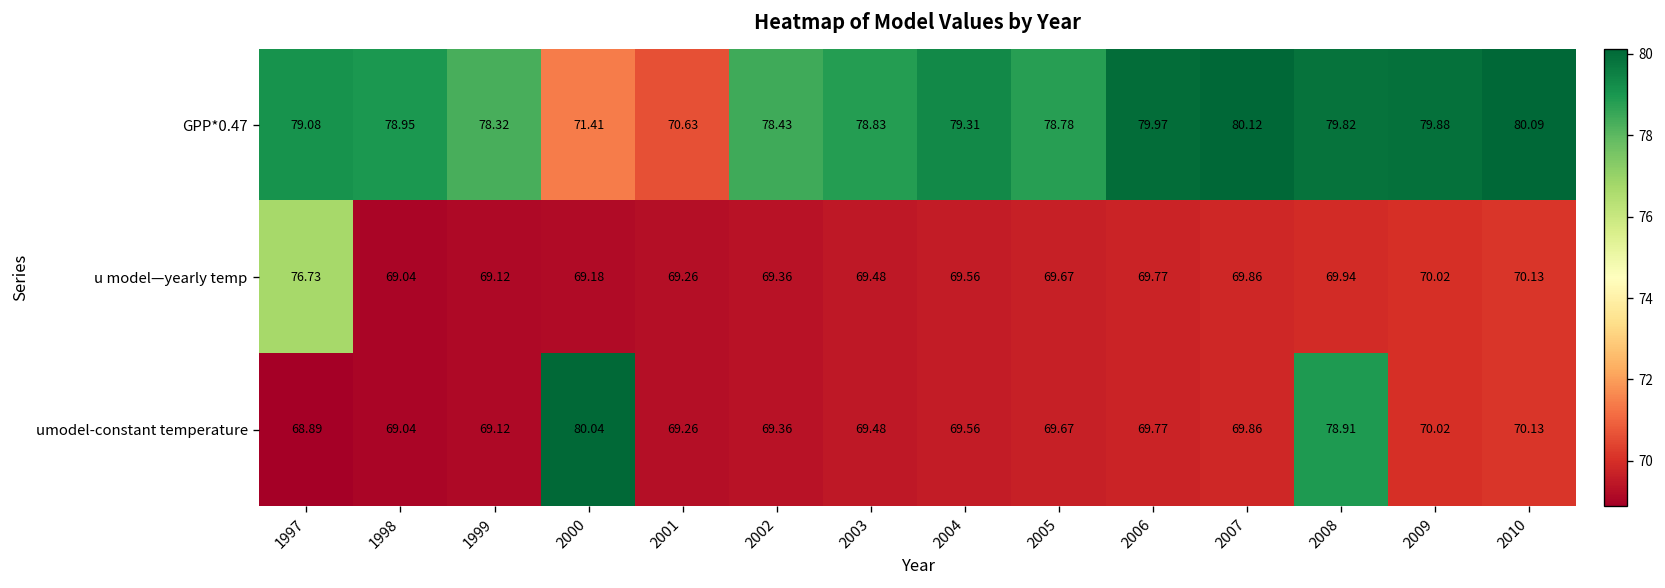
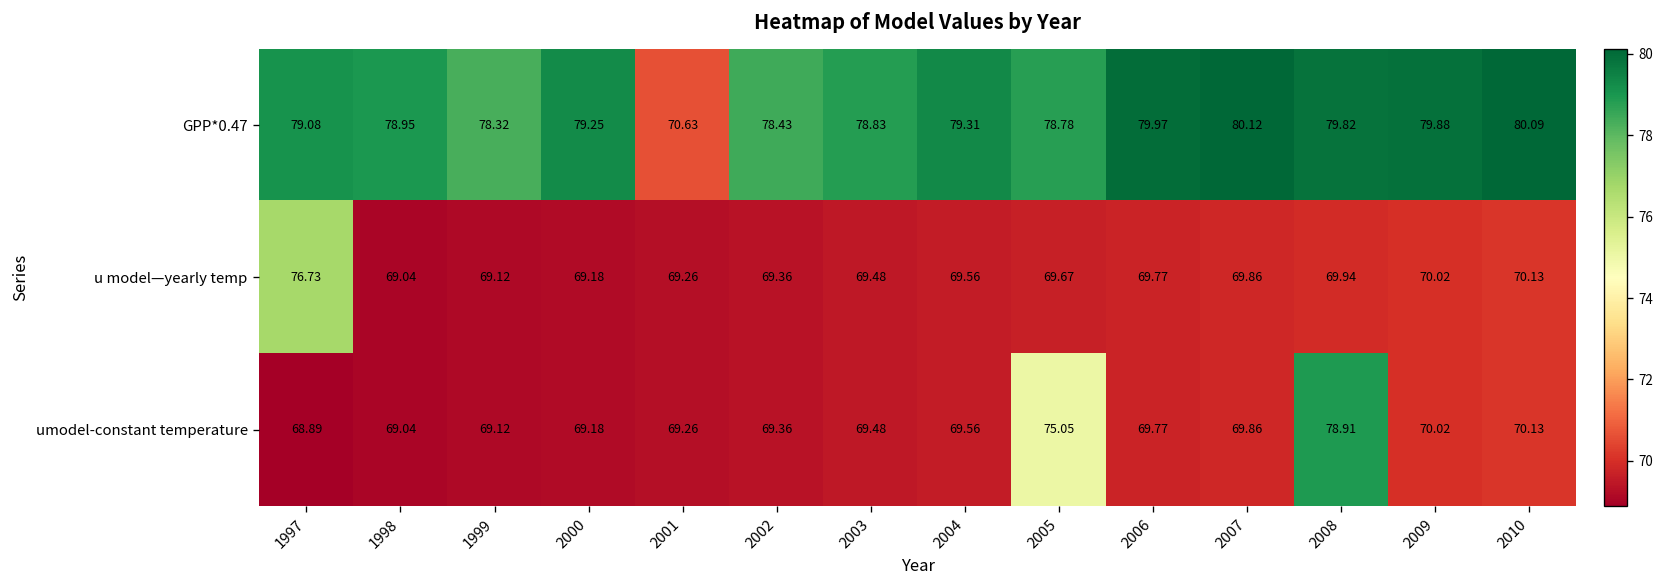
GPP*0.47, 2000: 71.41 -> 79.25
umodel-constant temperature, 2000: 80.04 -> 69.18
umodel-constant temperature, 2005: 69.67 -> 75.05
